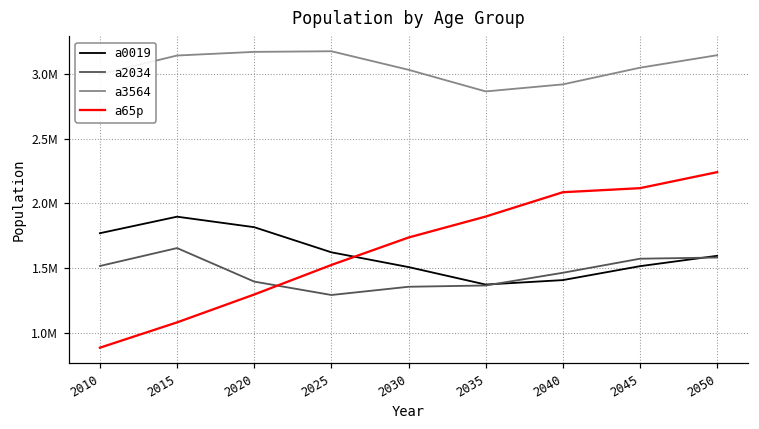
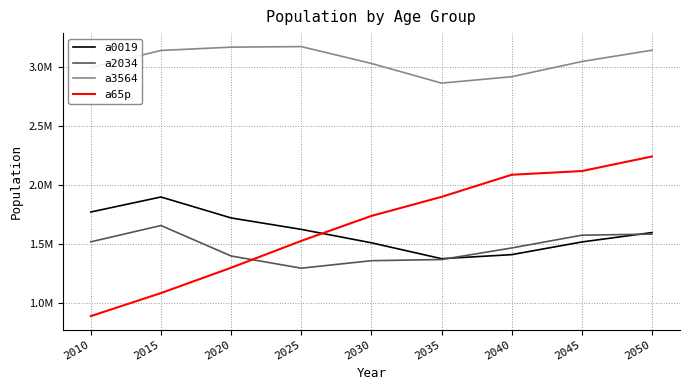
a0019, 2020: 1820000 -> 1720000
